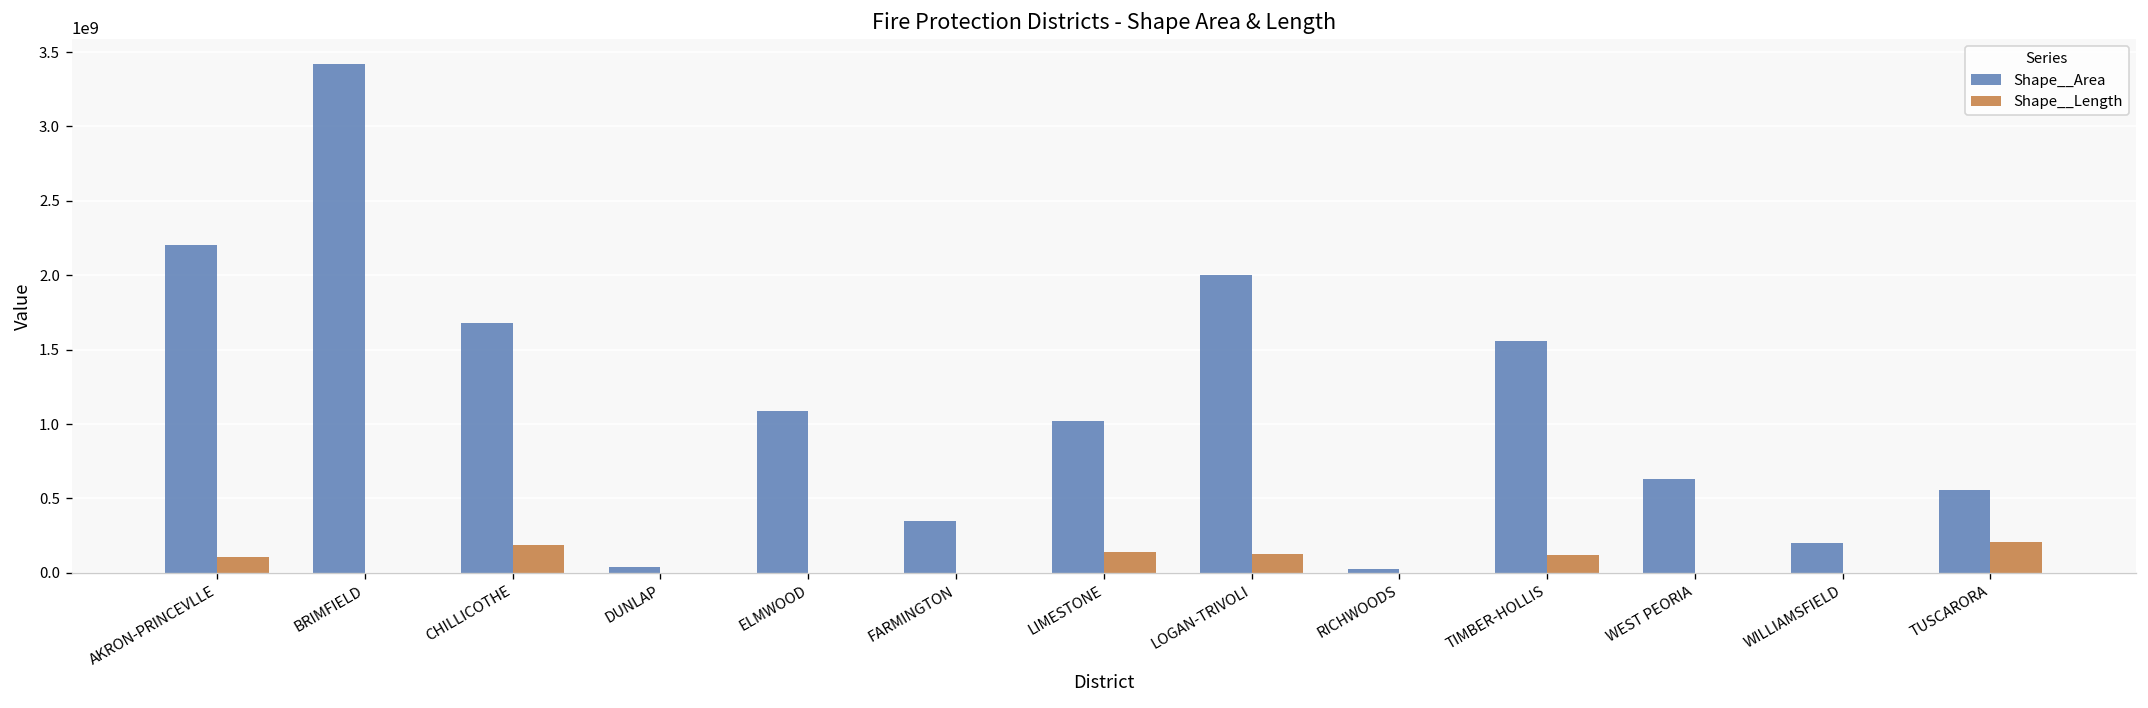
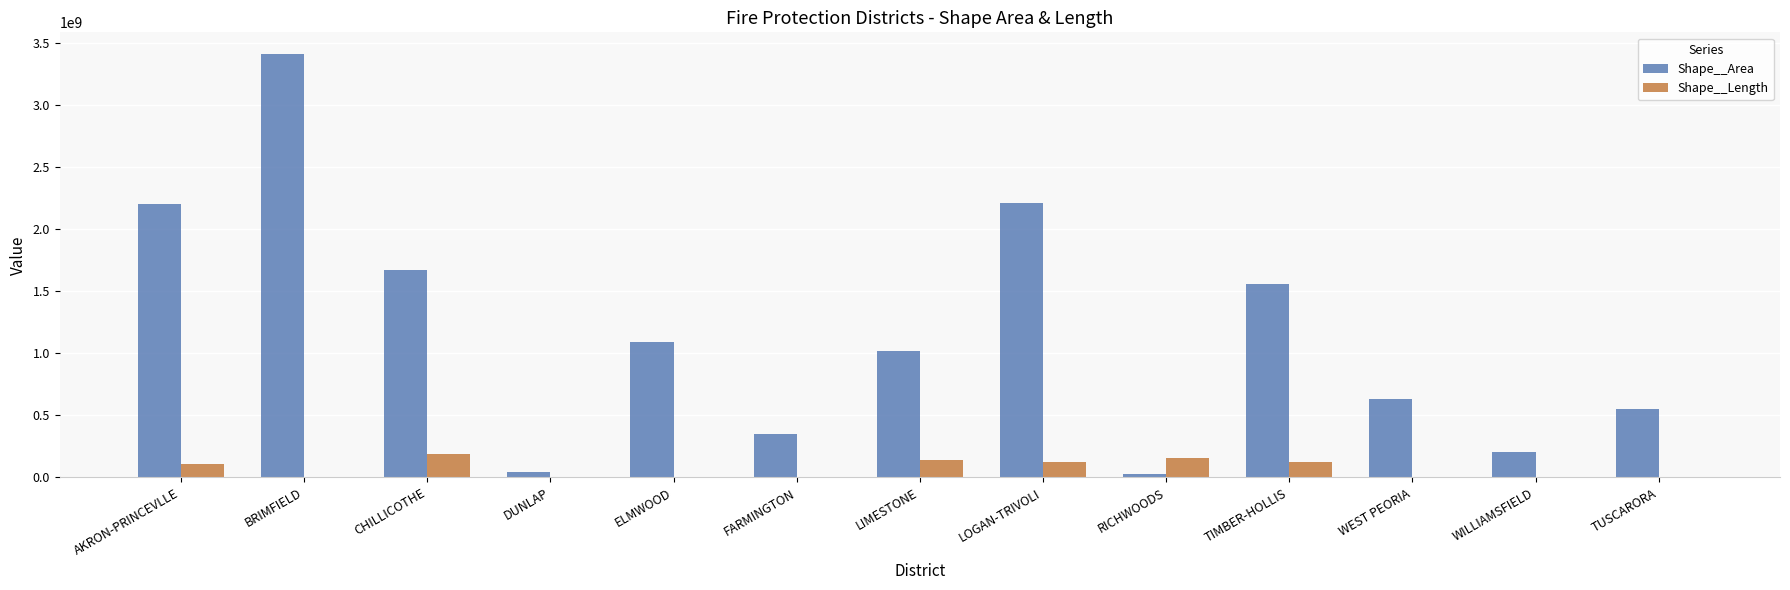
Shape__Area, LOGAN-TRIVOLI: 2000000000 -> 2220000000
Shape__Length, RICHWOODS: 0 -> 160000000
Shape__Length, TUSCARORA: 210000000 -> 0
